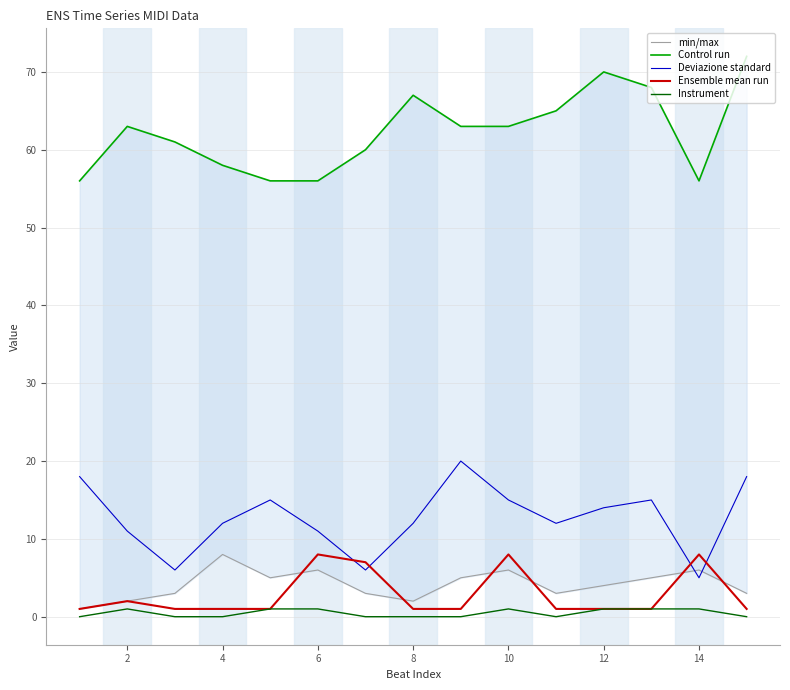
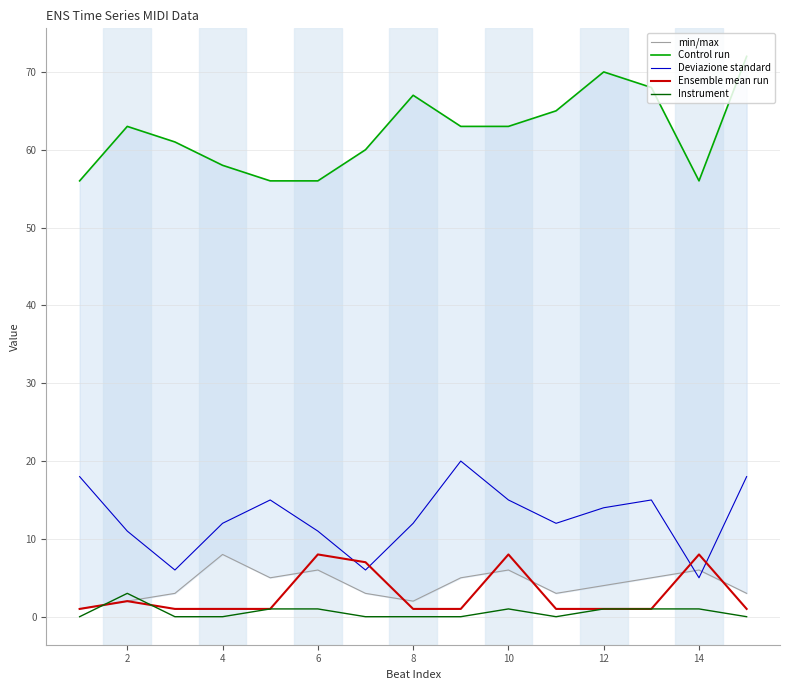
Instrument, 2: 1 -> 3
